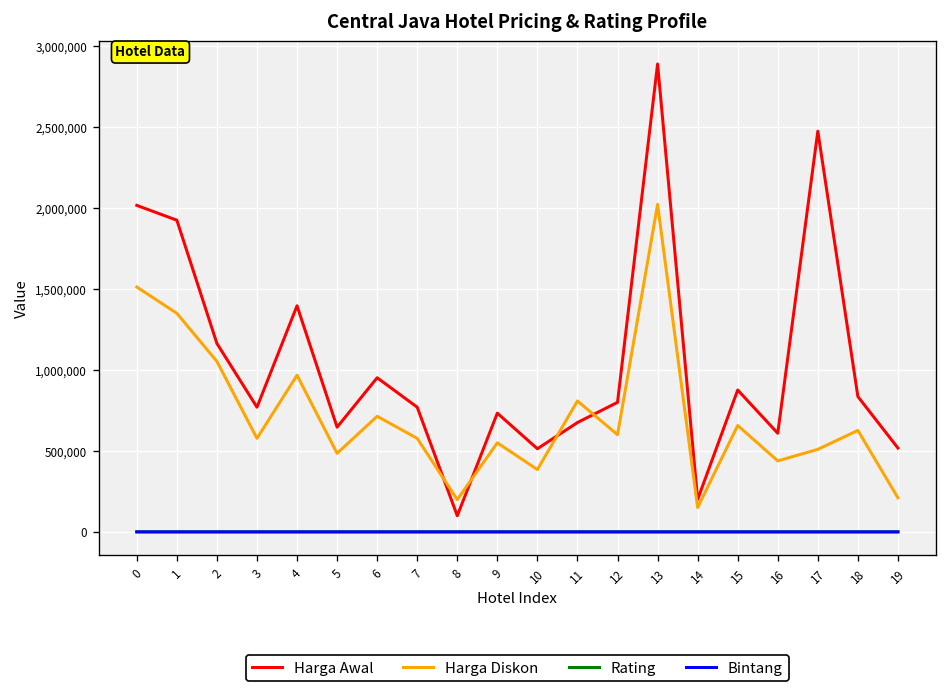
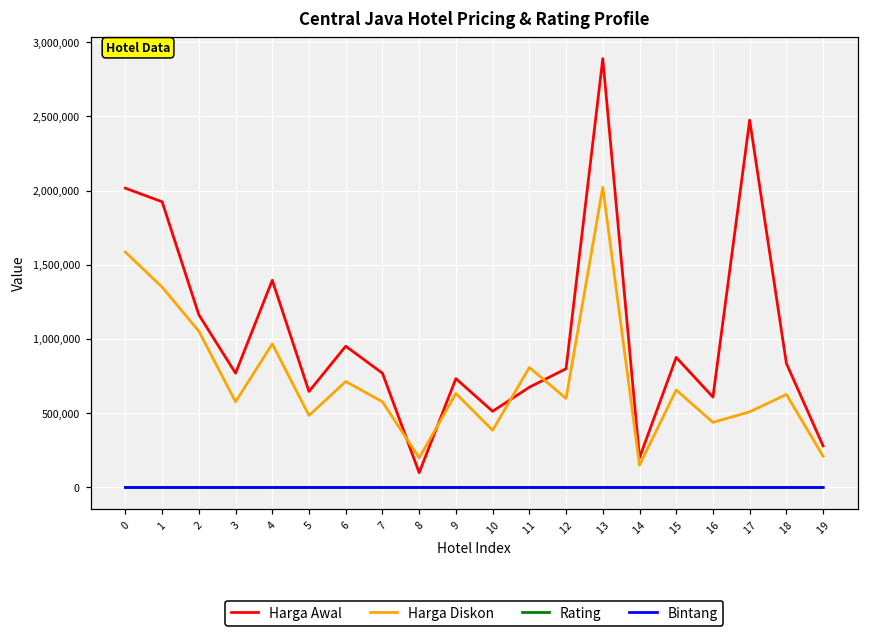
Harga Diskon, 0: 1,510,000 -> 1,590,000
Harga Diskon, 9: 550,000 -> 630,000
Harga Awal, 19: 520,000 -> 280,000
